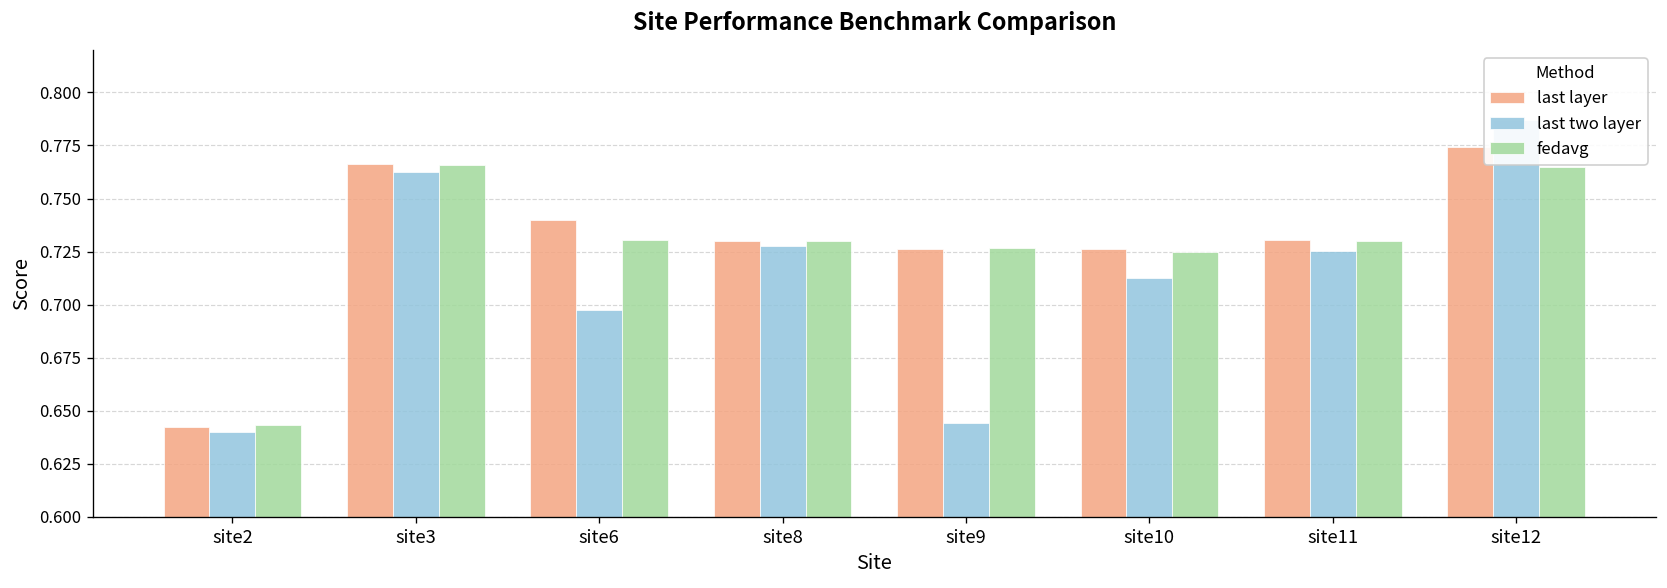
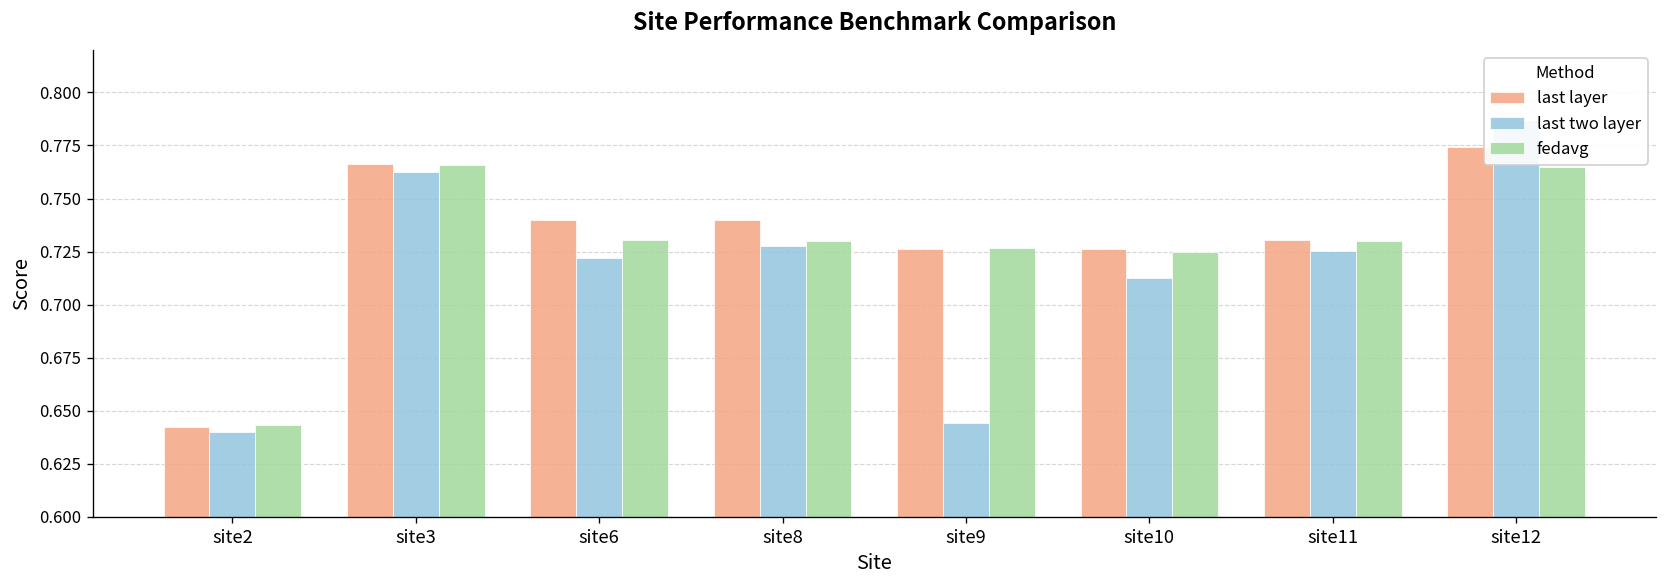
last two layer, site6: 0.697 -> 0.722
last layer, site8: 0.730 -> 0.740
